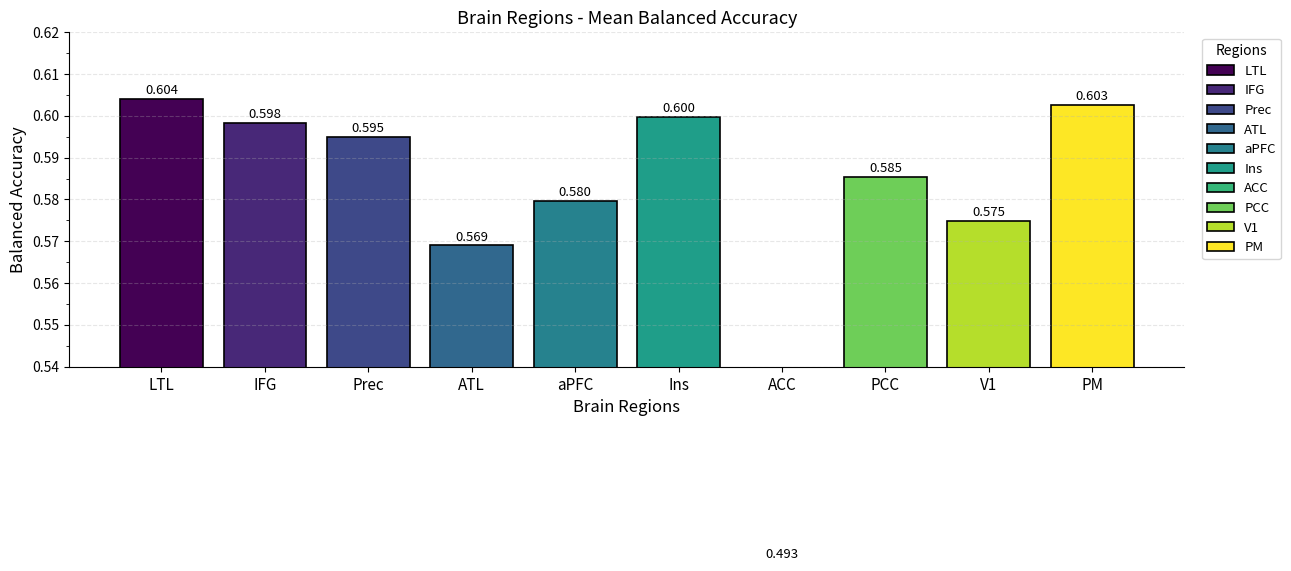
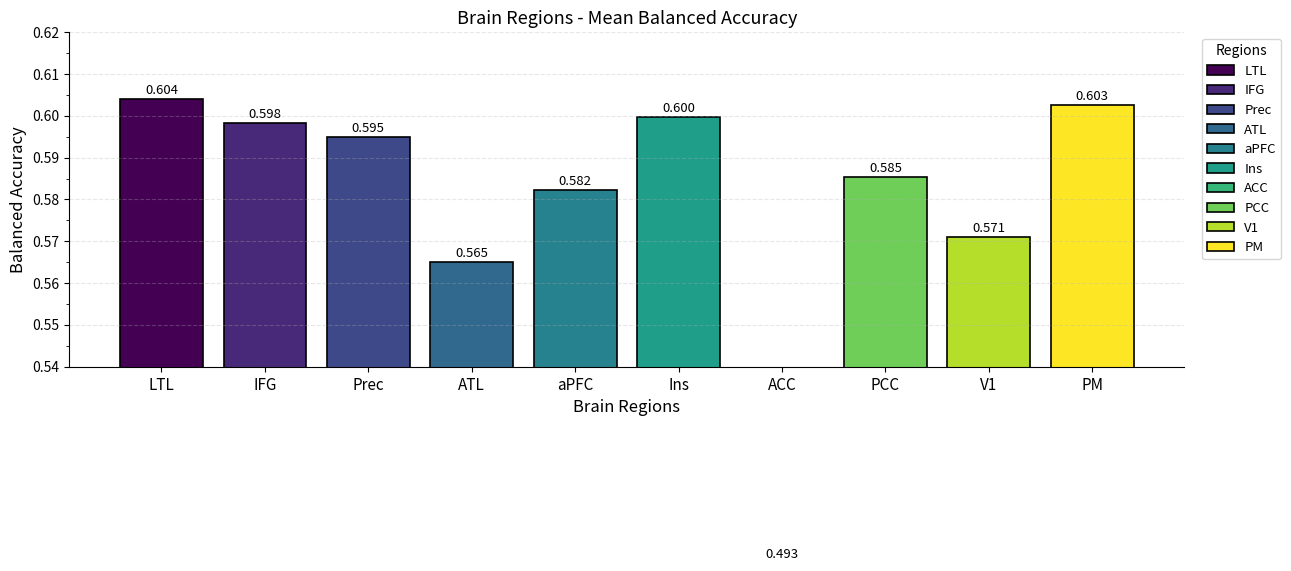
ATL: 0.569 -> 0.565
aPFC: 0.580 -> 0.582
V1: 0.575 -> 0.571
